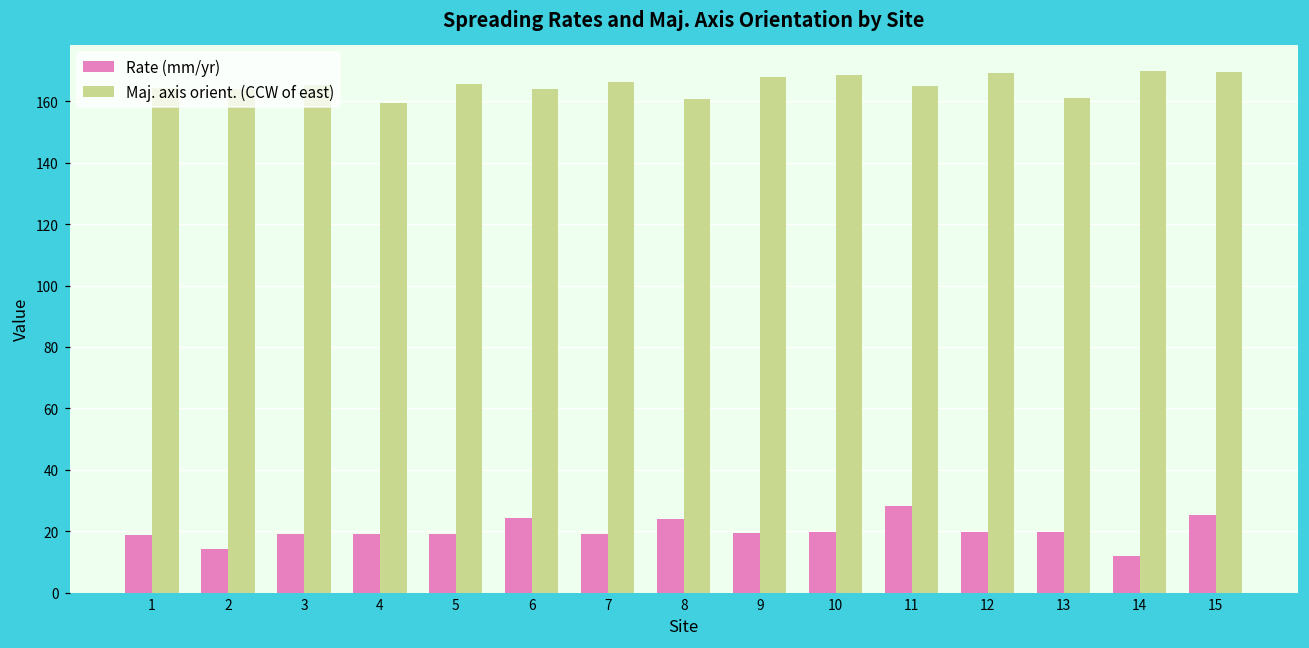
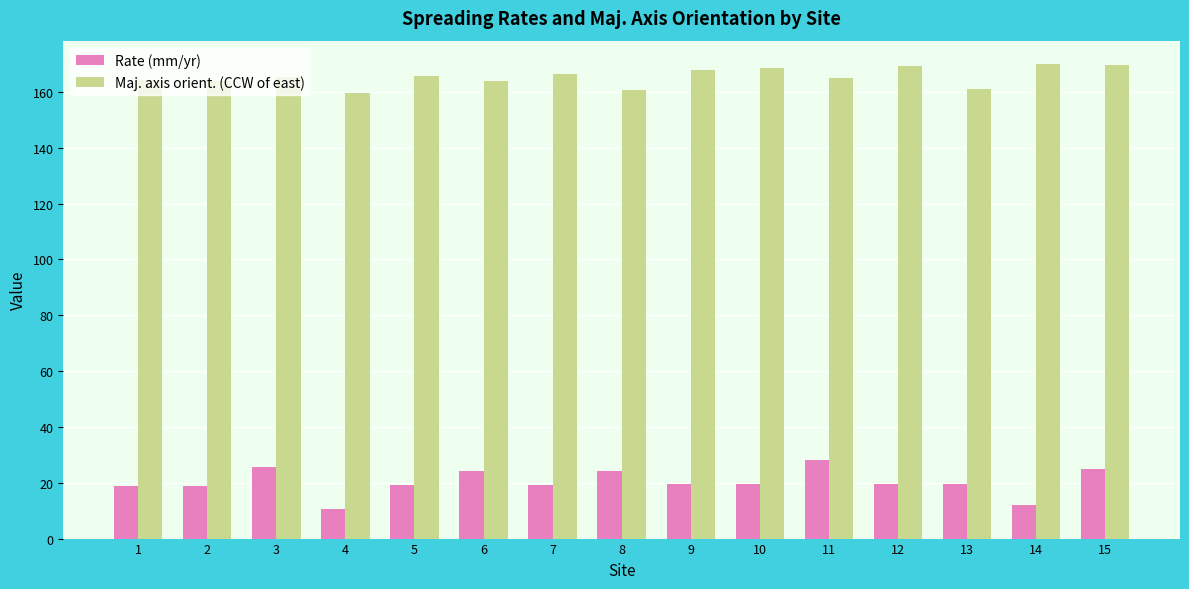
Rate (mm/yr), 2: 14 -> 19
Rate (mm/yr), 3: 19 -> 26
Rate (mm/yr), 4: 19 -> 11
